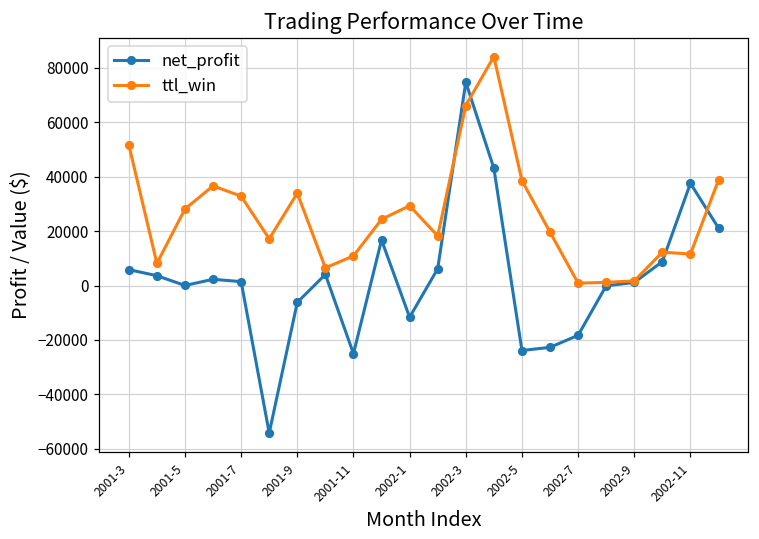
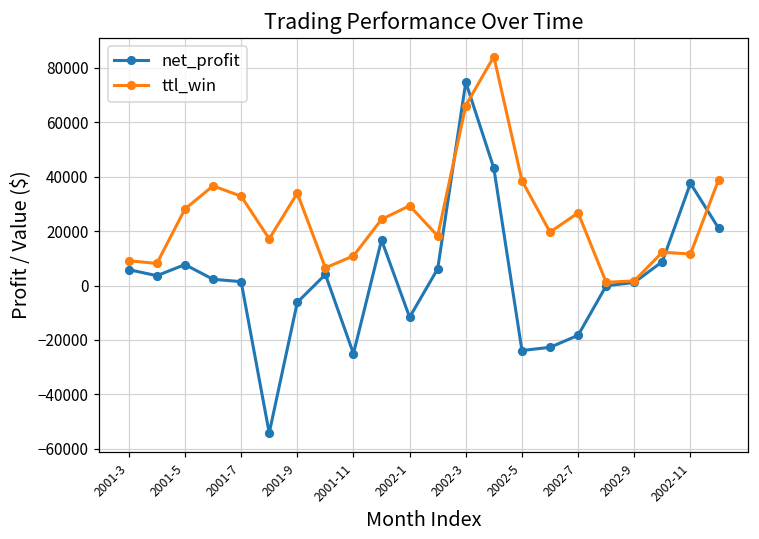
ttl_win, 2001-3: 52000 -> 9000
net_profit, 2001-5: 0 -> 8000
ttl_win, 2002-7: 1000 -> 27000
